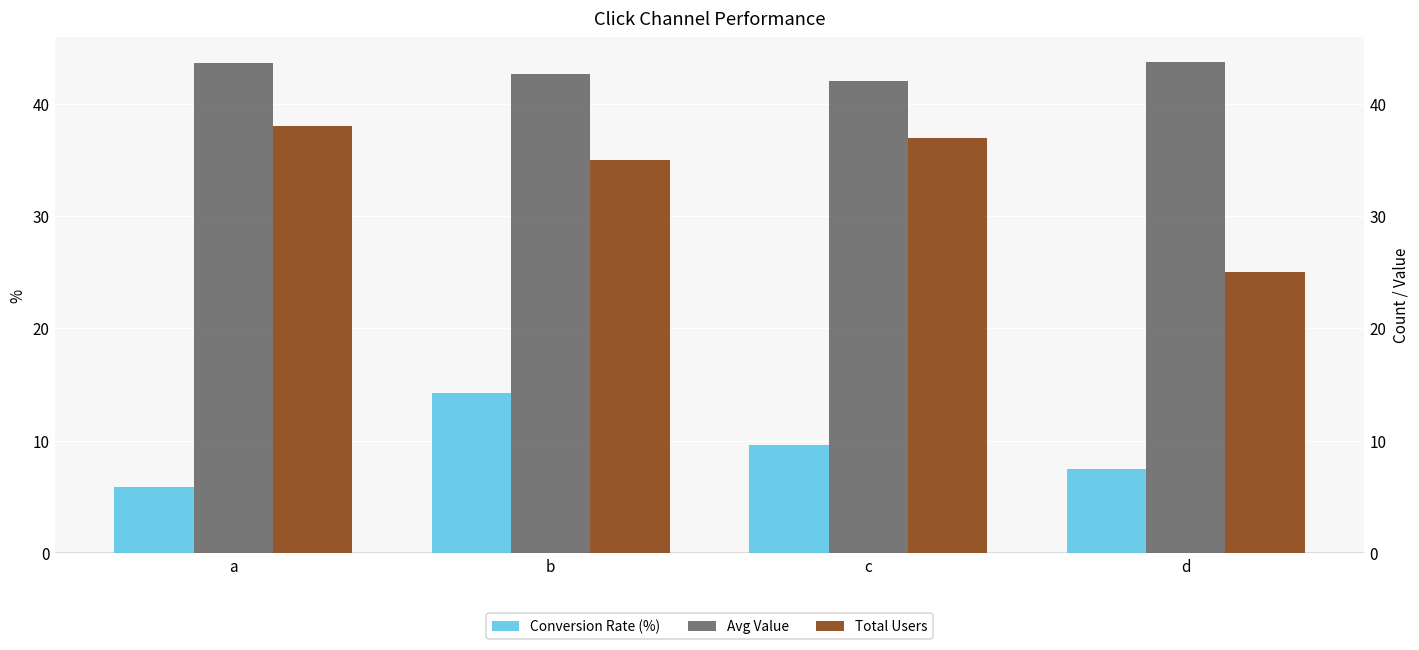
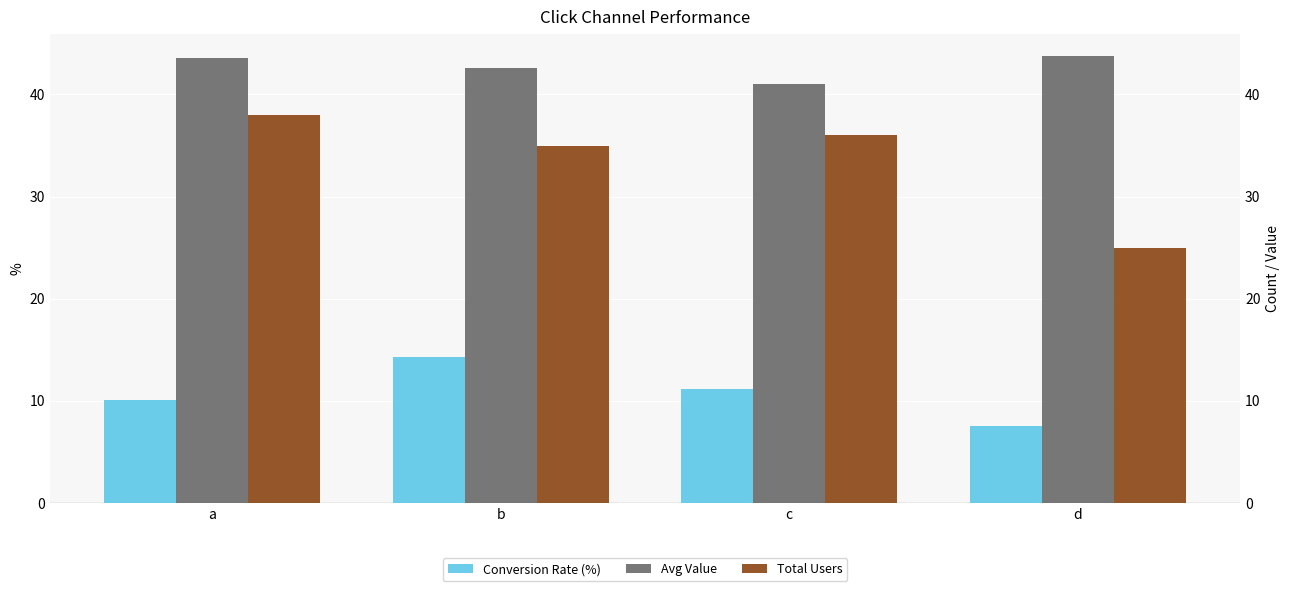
Conversion Rate (%), a: 5.9 -> 10.1
Conversion Rate (%), c: 9.6 -> 11.1
Avg Value, c: 42 -> 41
Total Users, c: 37 -> 36
